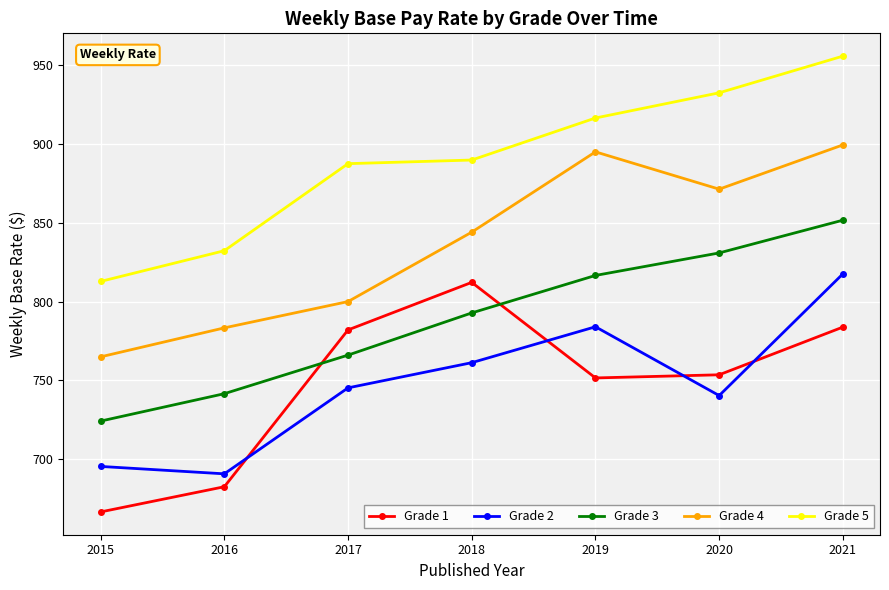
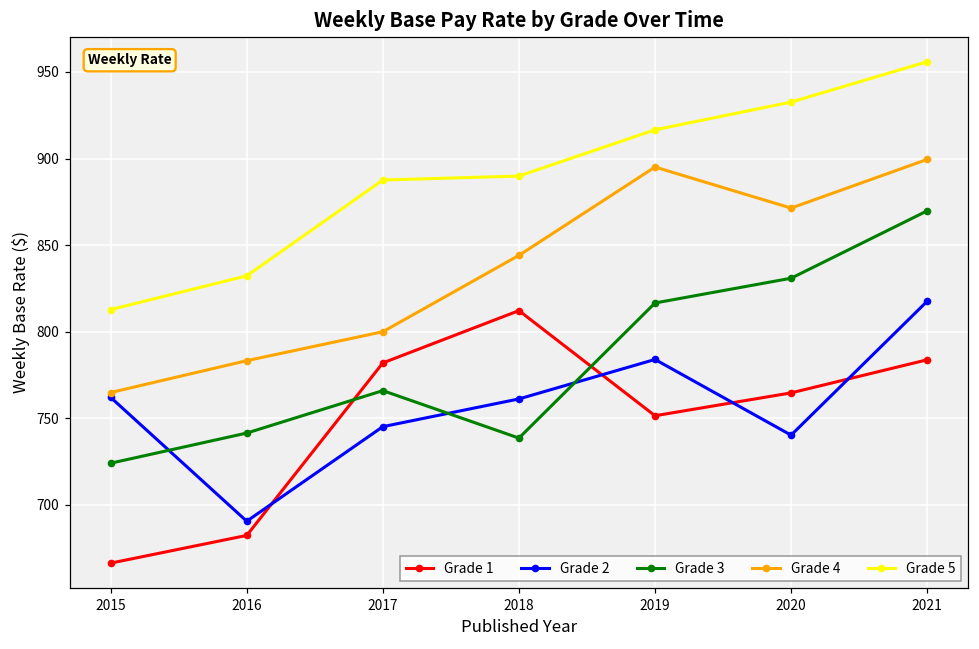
Grade 2, 2015: 695 -> 762
Grade 3, 2018: 793 -> 739
Grade 1, 2020: 754 -> 765
Grade 3, 2021: 852 -> 870
